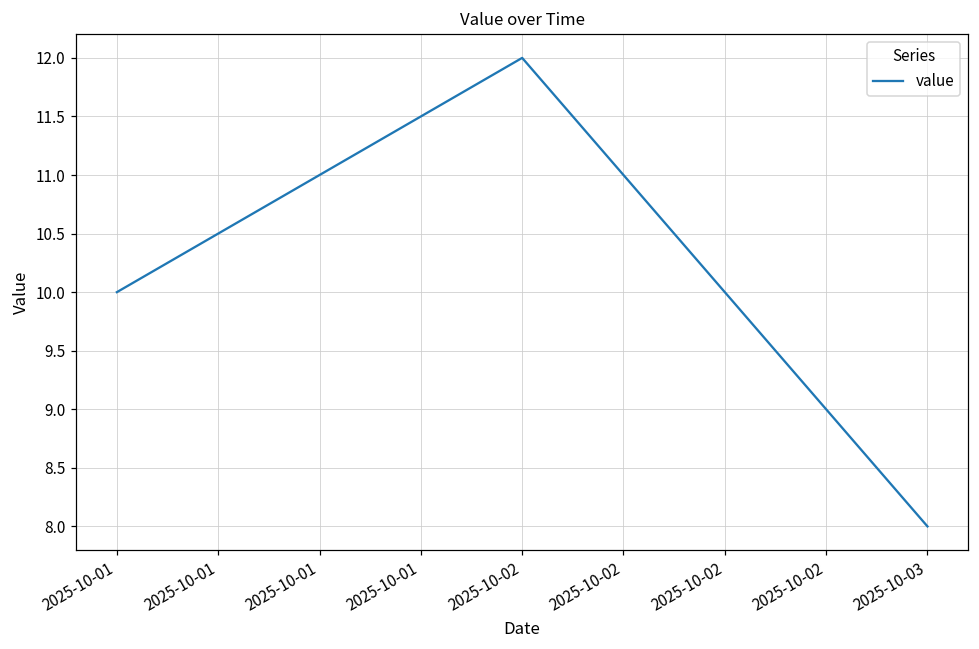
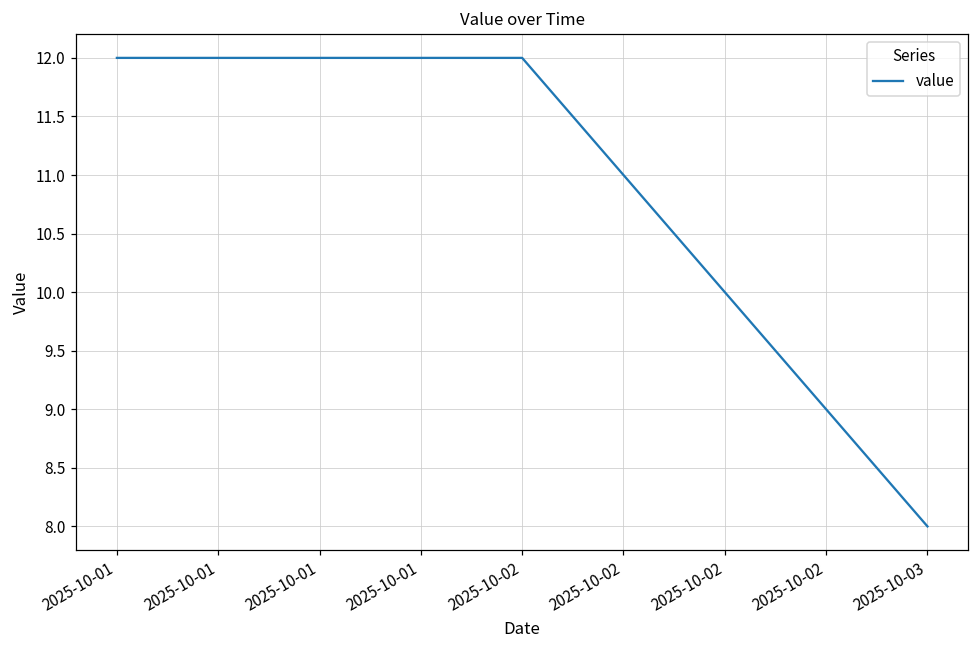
2025-10-01: 10 -> 12
